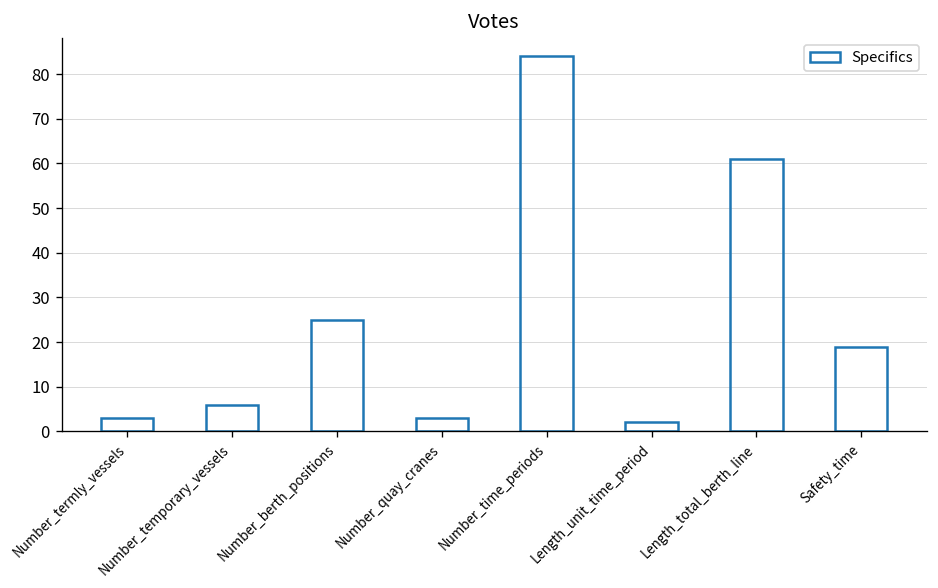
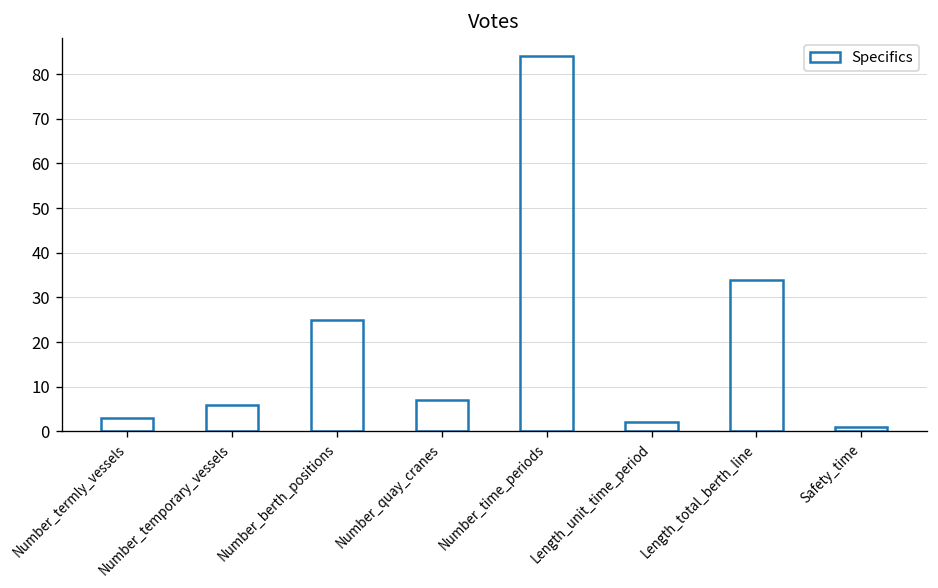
Number_quay_cranes: 3 -> 7
Length_total_berth_line: 61 -> 34
Safety_time: 19 -> 1
